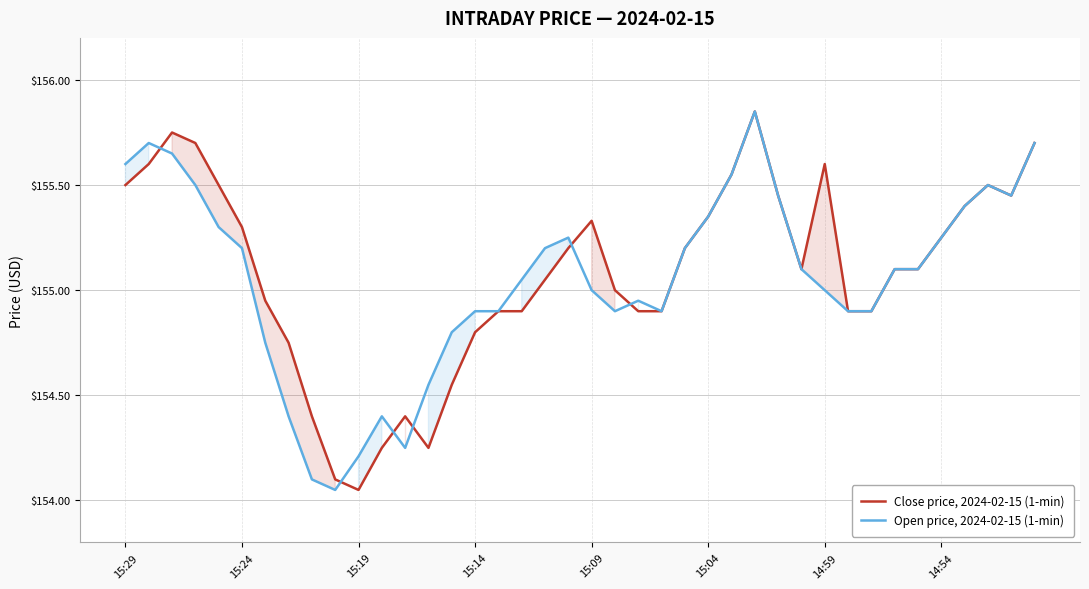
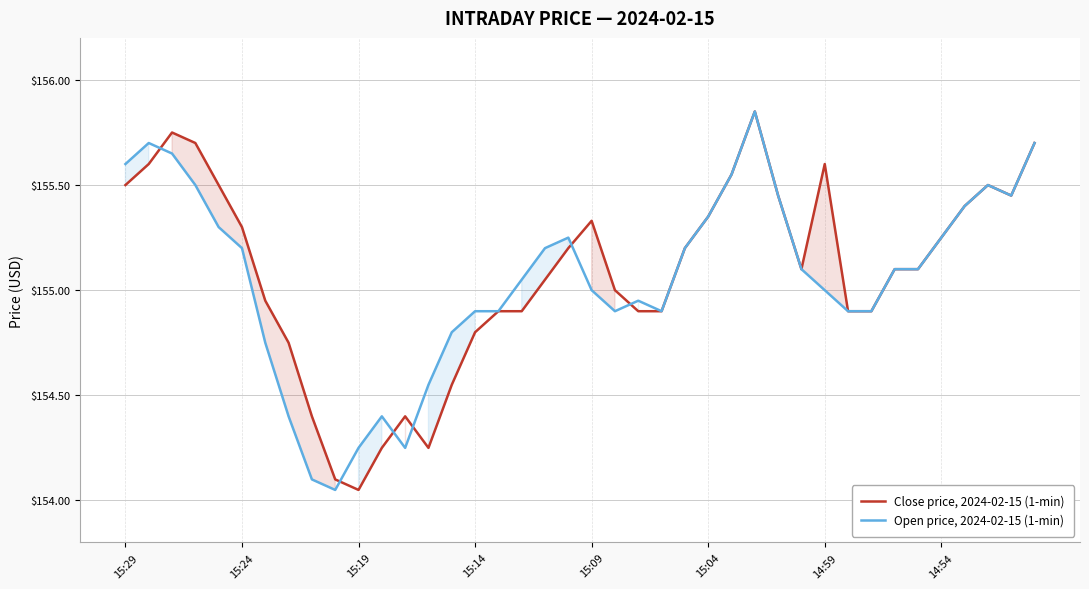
Open price, 2024-02-15 (1-min), 15:19: $154.21 -> $154.25
